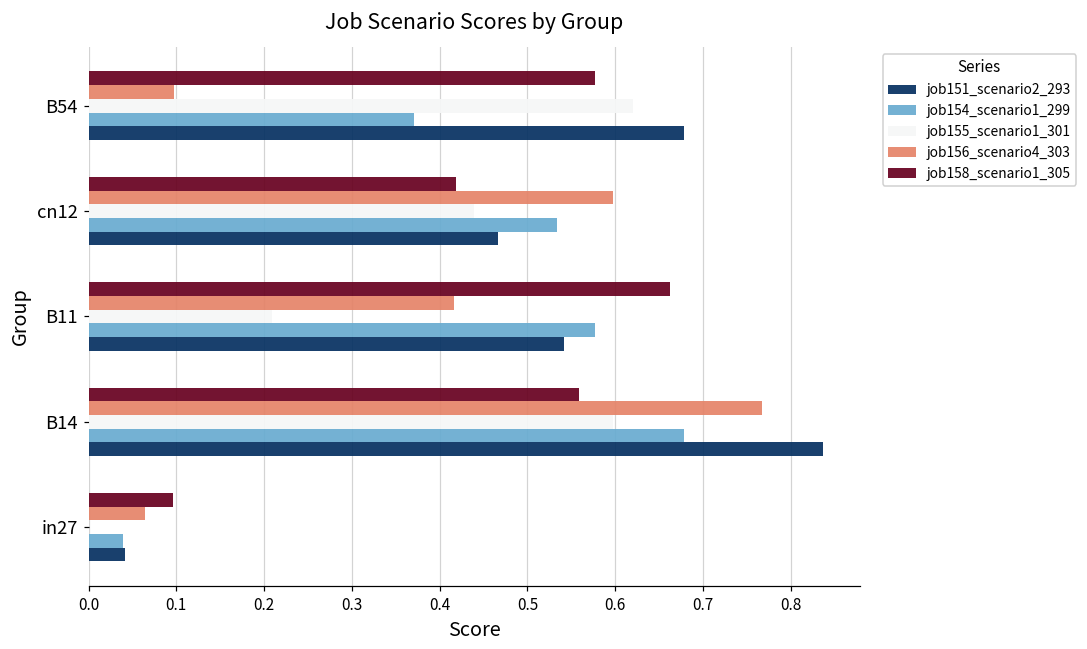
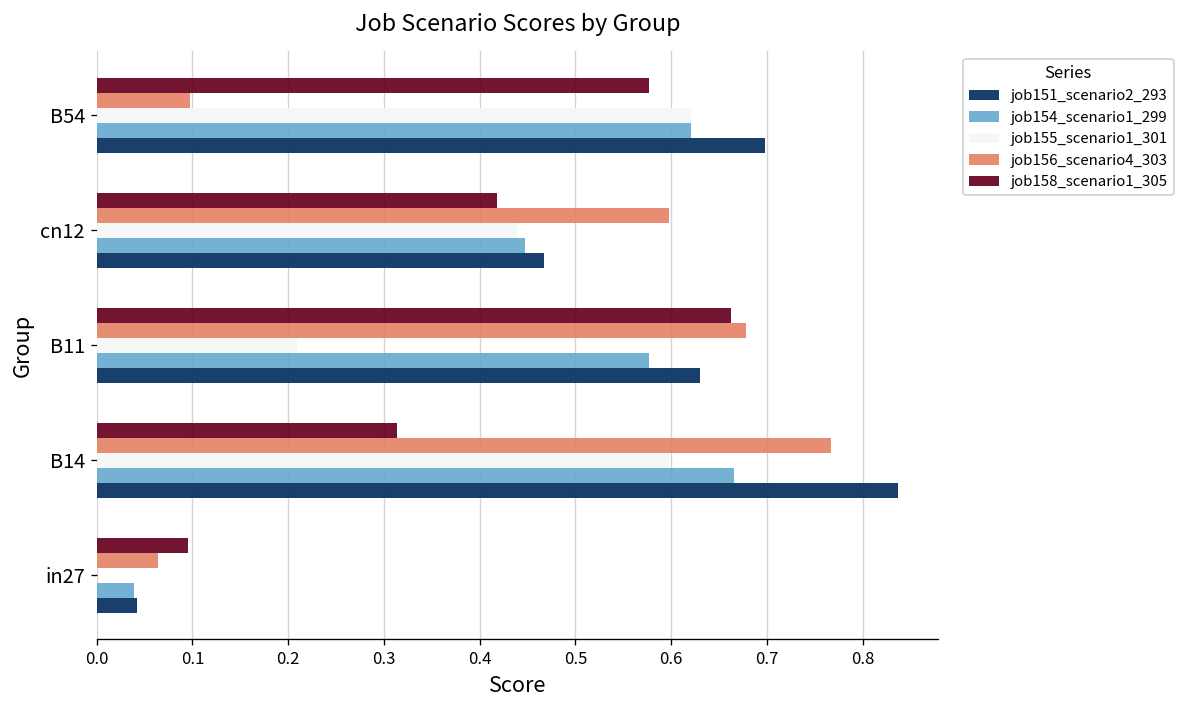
job154_scenario1_299, B54: 0.37 -> 0.62
job151_scenario2_293, B54: 0.68 -> 0.70
job154_scenario1_299, cn12: 0.53 -> 0.45
job156_scenario4_303, B11: 0.42 -> 0.68
job151_scenario2_293, B11: 0.54 -> 0.63
job158_scenario1_305, B14: 0.56 -> 0.31
job154_scenario1_299, B14: 0.68 -> 0.67
